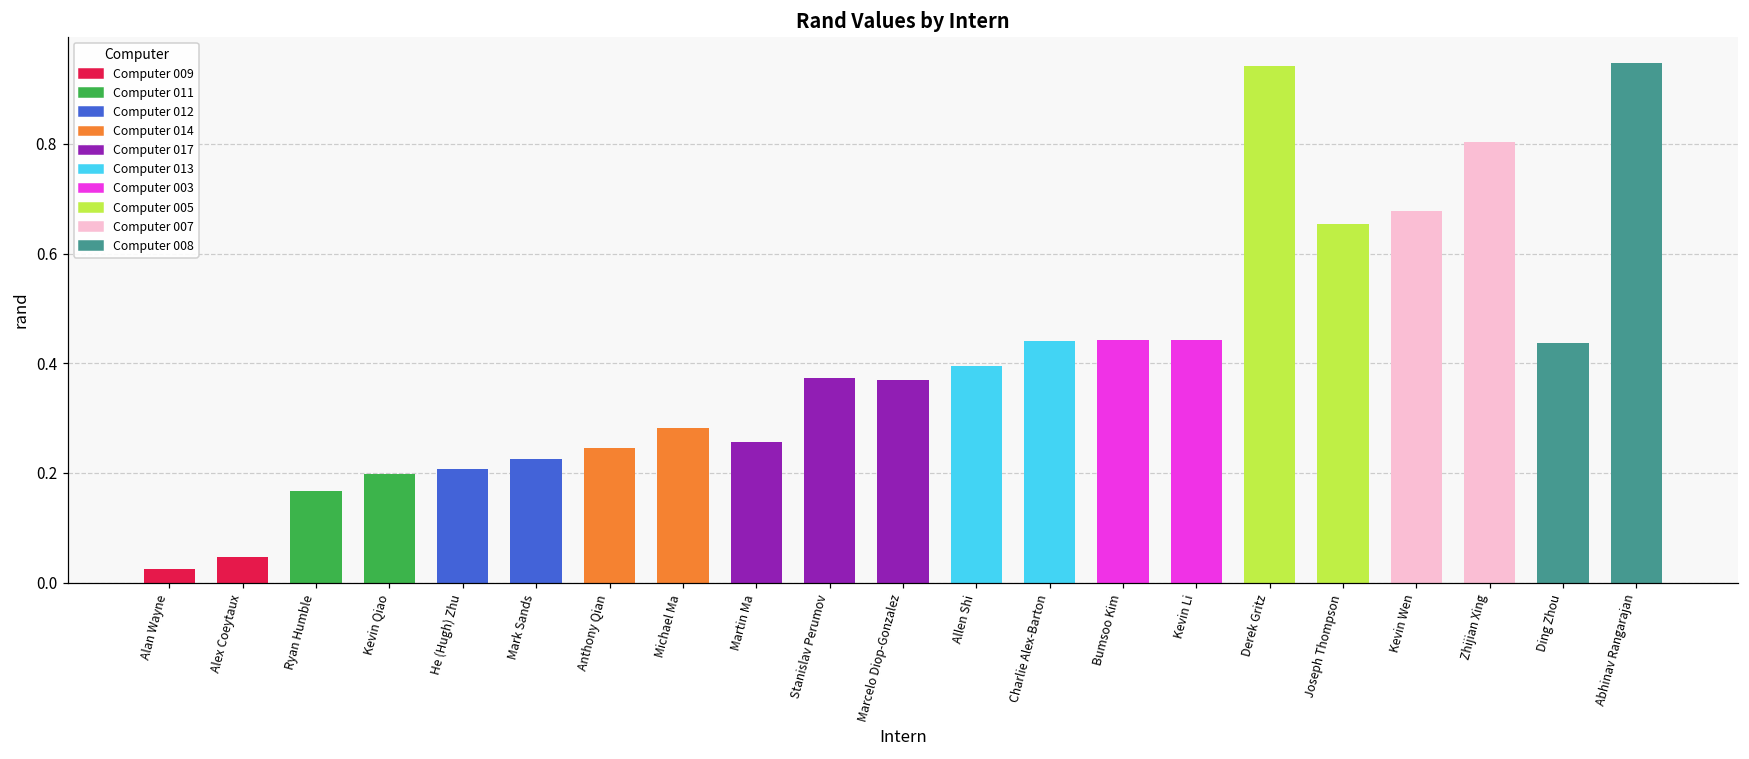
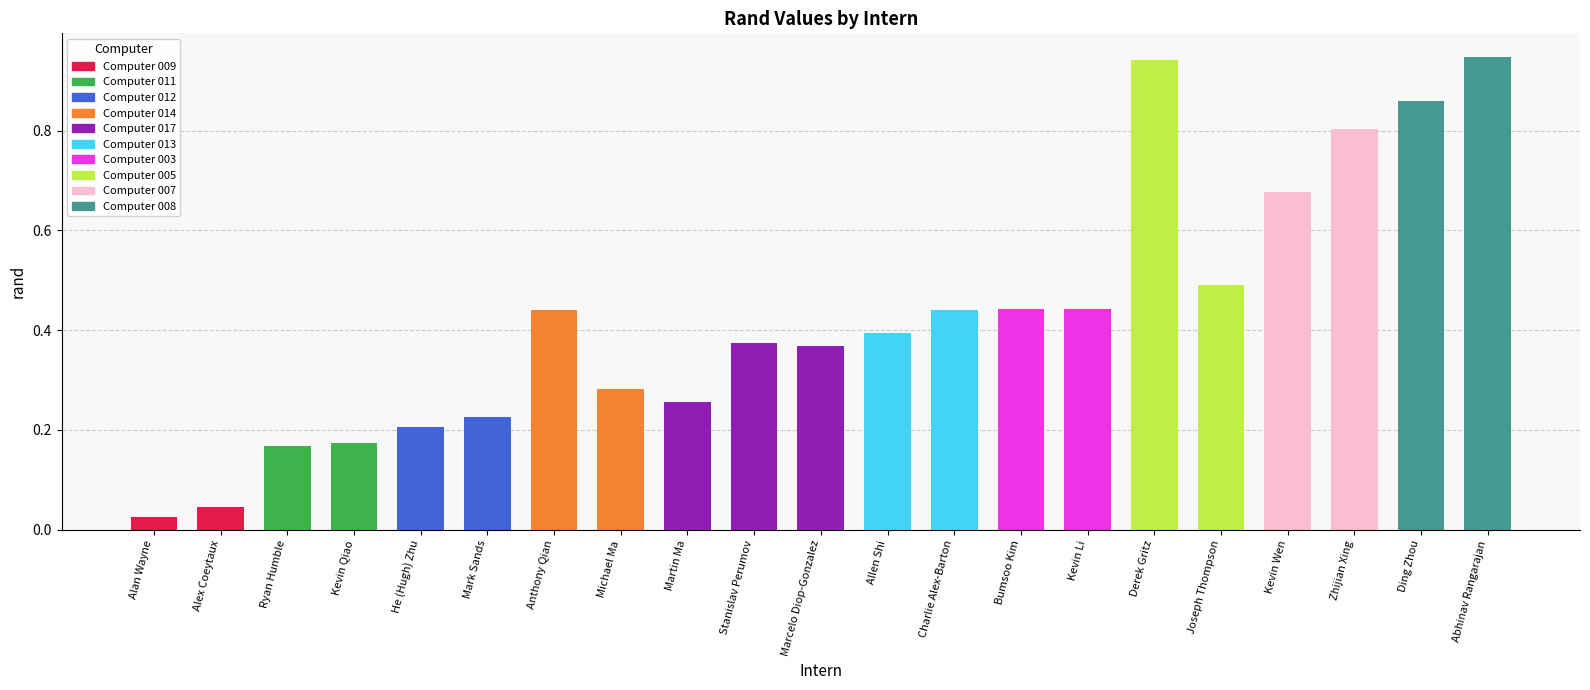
Kevin Qiao: 0.20 -> 0.17
Anthony Qian: 0.25 -> 0.44
Joseph Thompson: 0.65 -> 0.49
Ding Zhou: 0.44 -> 0.86
